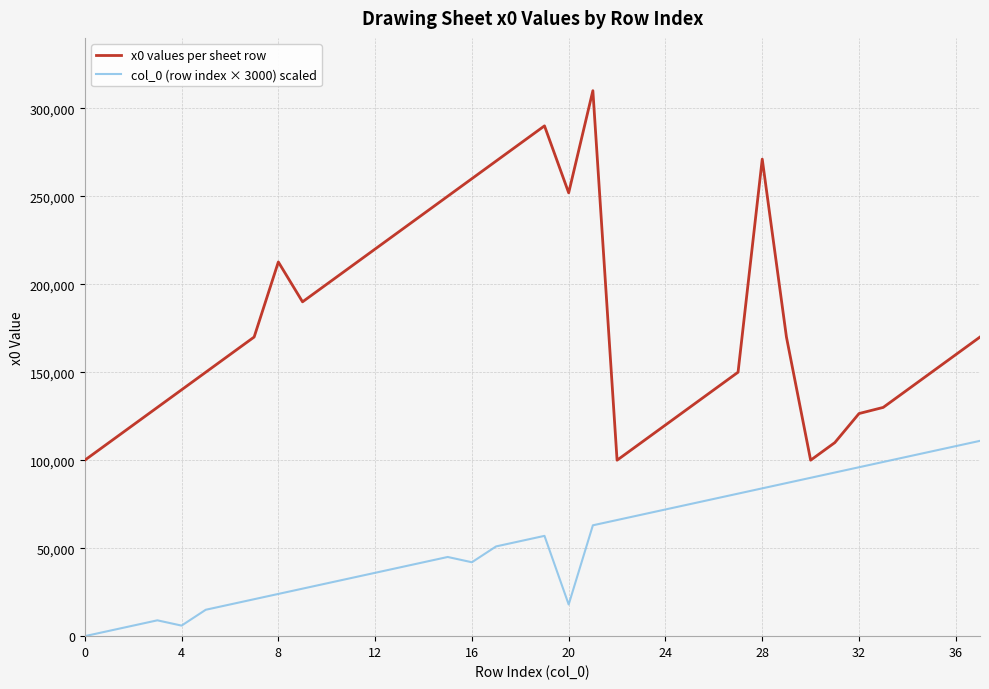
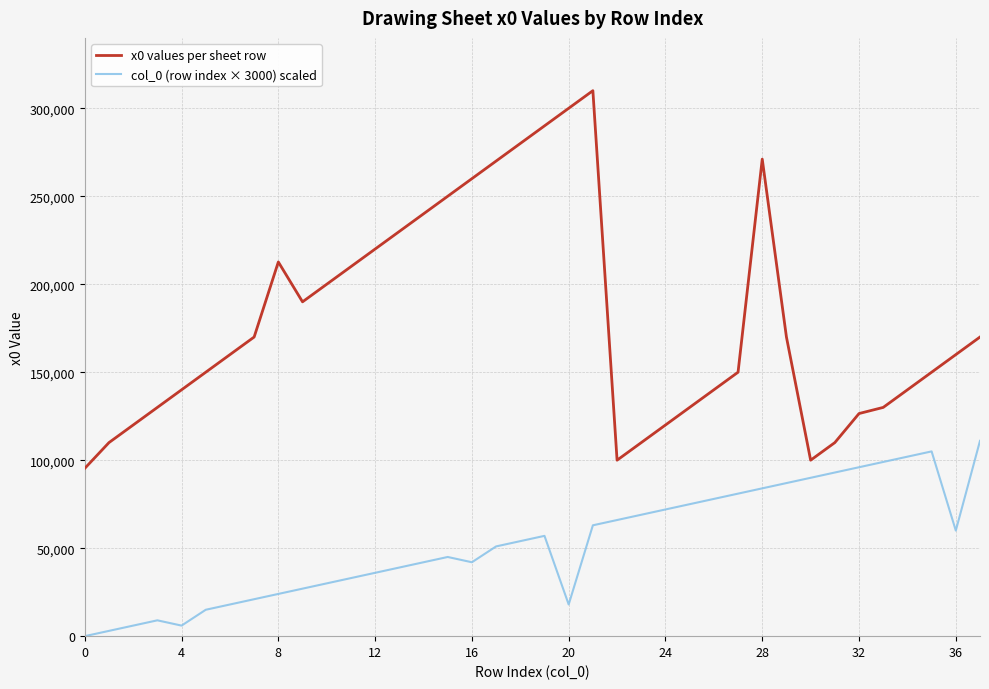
x0 values per sheet row, 0: 100,000 -> 95,000
x0 values per sheet row, 20: 252,000 -> 300,000
col_0 (row index × 3000) scaled, 36: 108,000 -> 60,000
